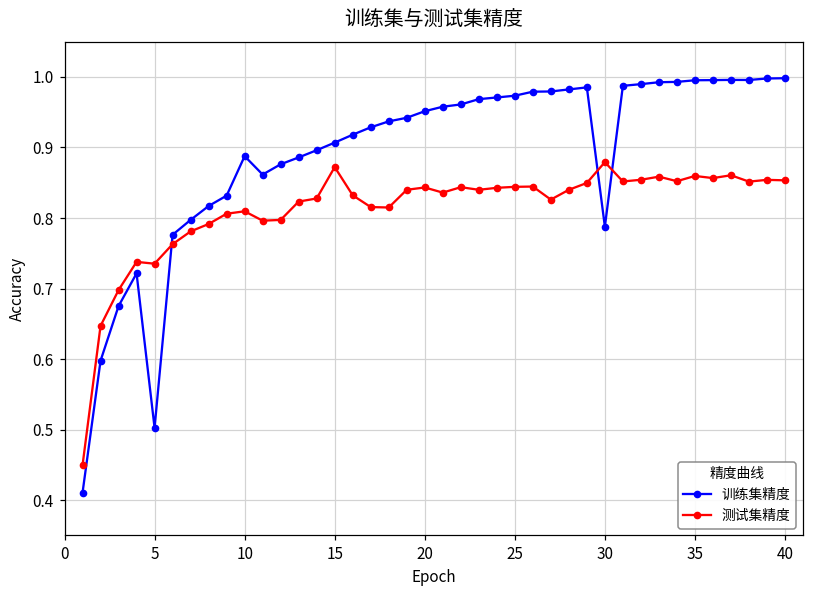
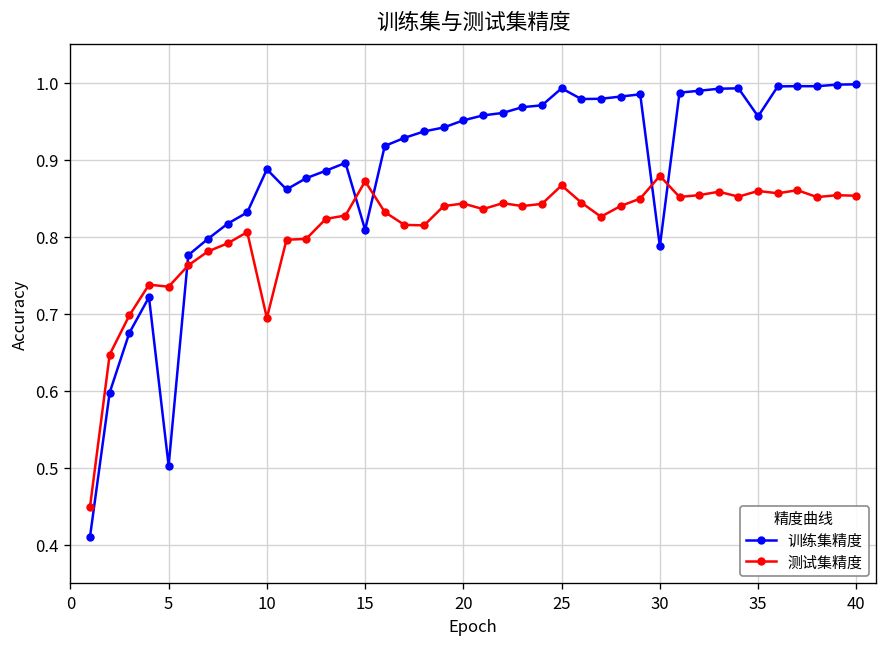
测试集精度, 10: 0.81 -> 0.69
训练集精度, 15: 0.91 -> 0.81
训练集精度, 25: 0.97 -> 0.99
测试集精度, 25: 0.84 -> 0.87
训练集精度, 35: 1.00 -> 0.96
